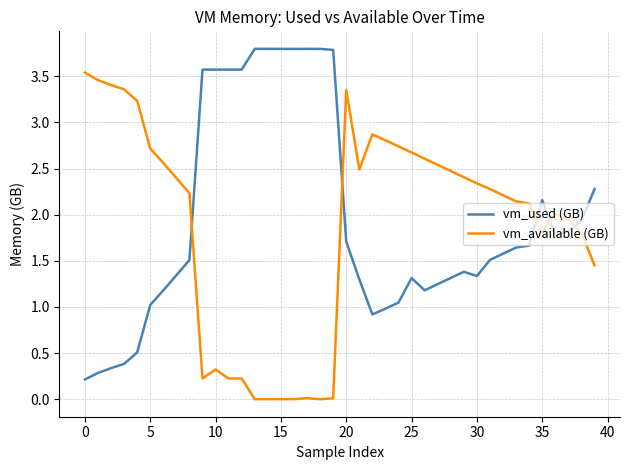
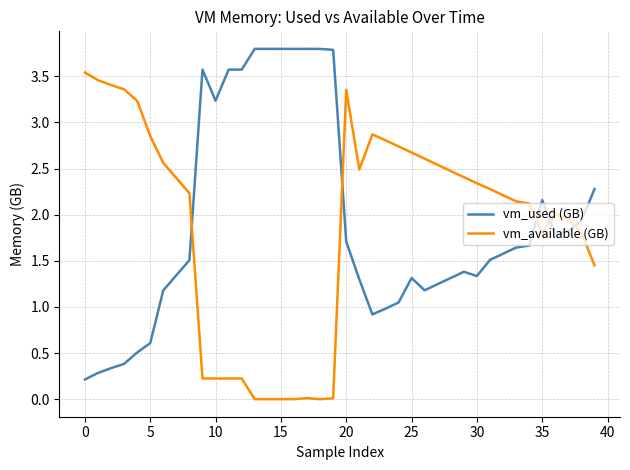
vm_used (GB), 5: 1.0 -> 0.6
vm_available (GB), 5: 2.7 -> 2.9
vm_used (GB), 10: 3.6 -> 3.2
vm_available (GB), 10: 0.3 -> 0.2
